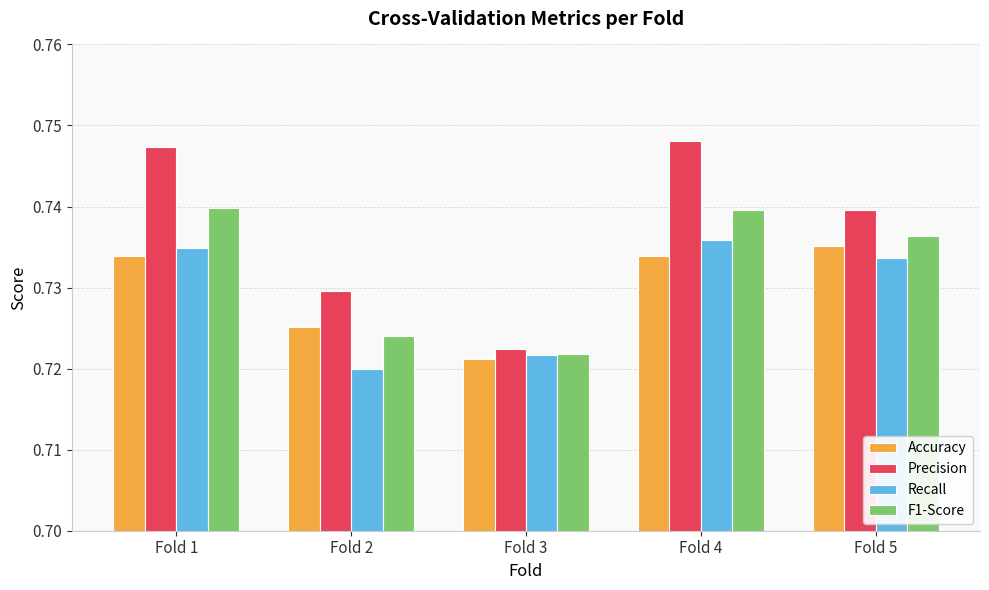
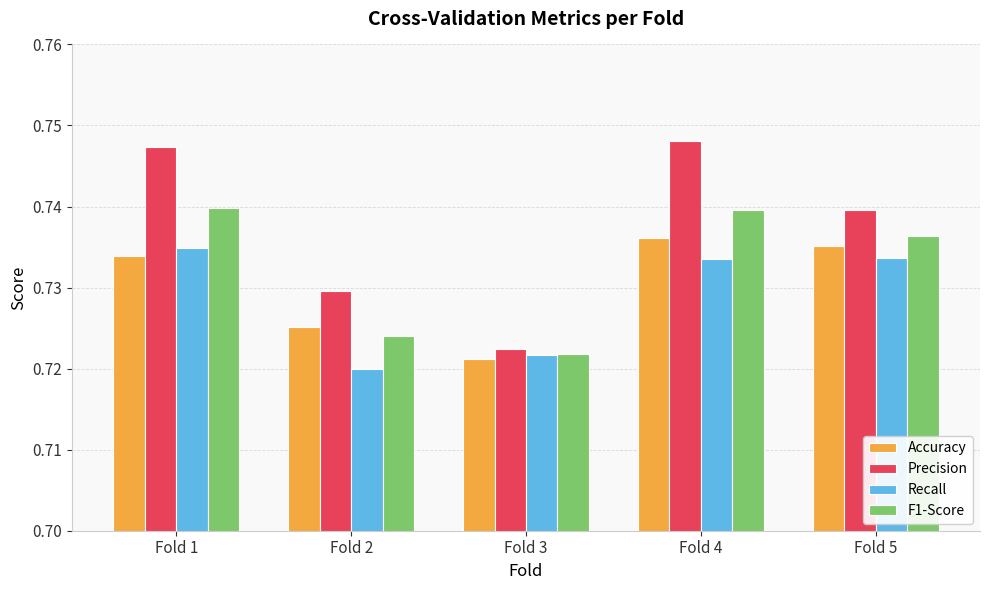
Accuracy, Fold 4: 0.734 -> 0.736
Recall, Fold 4: 0.736 -> 0.734
